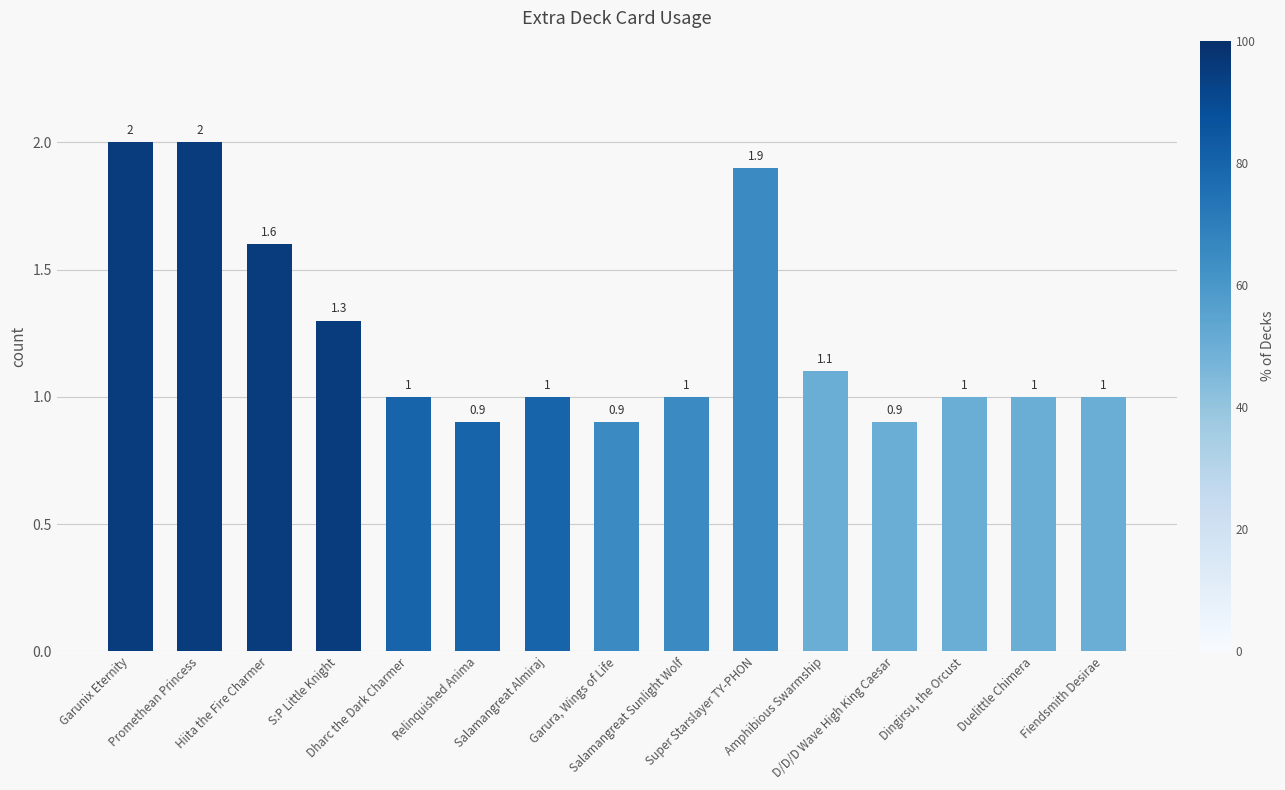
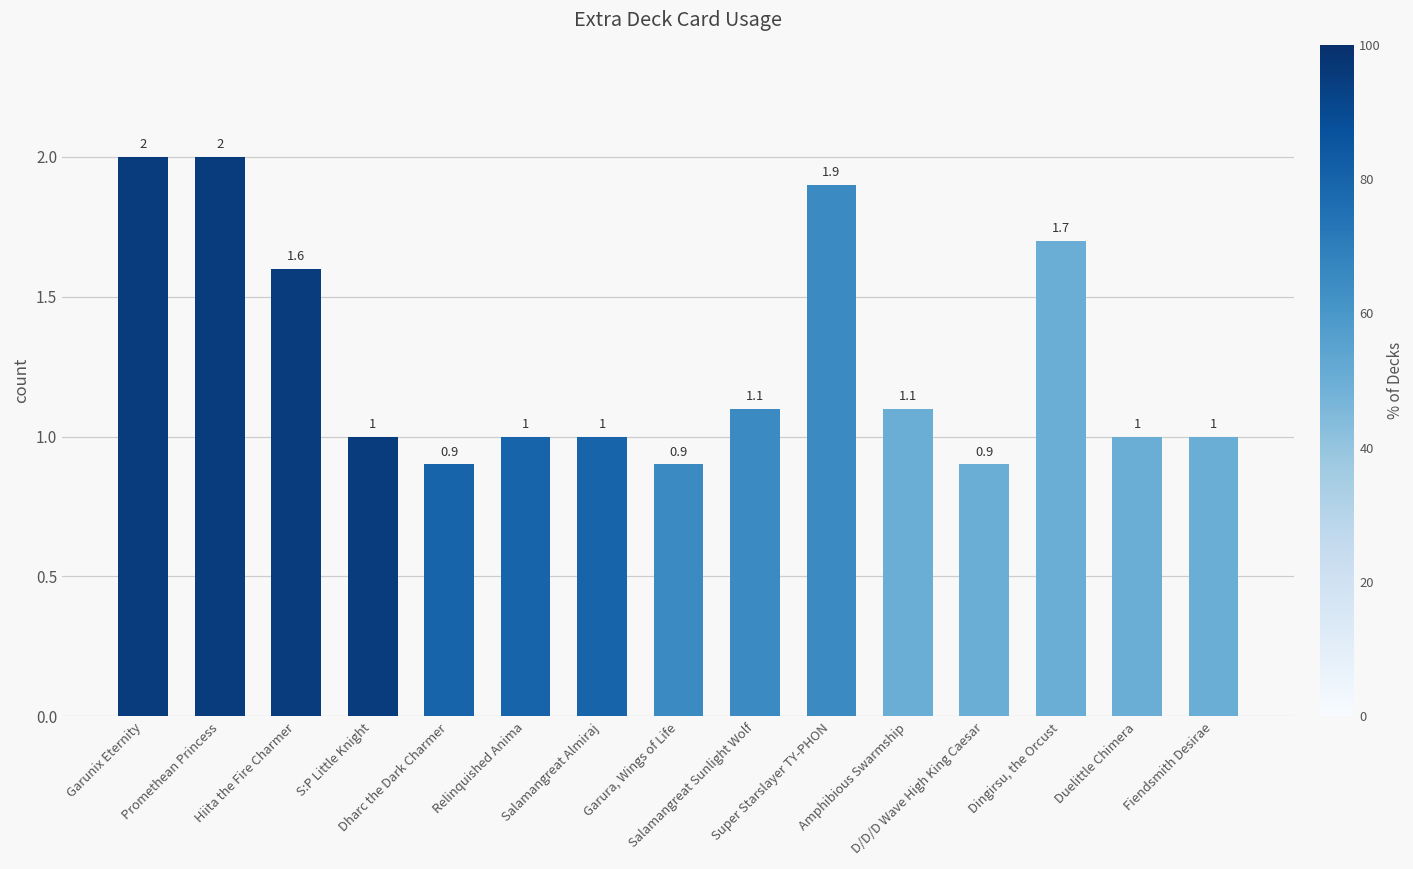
S:P Little Knight: 1.3 -> 1
Dharc the Dark Charmer: 1 -> 0.9
Relinquished Anima: 0.9 -> 1
Salamangreat Sunlight Wolf: 1 -> 1.1
Dingirsu, the Orcust: 1 -> 1.7
